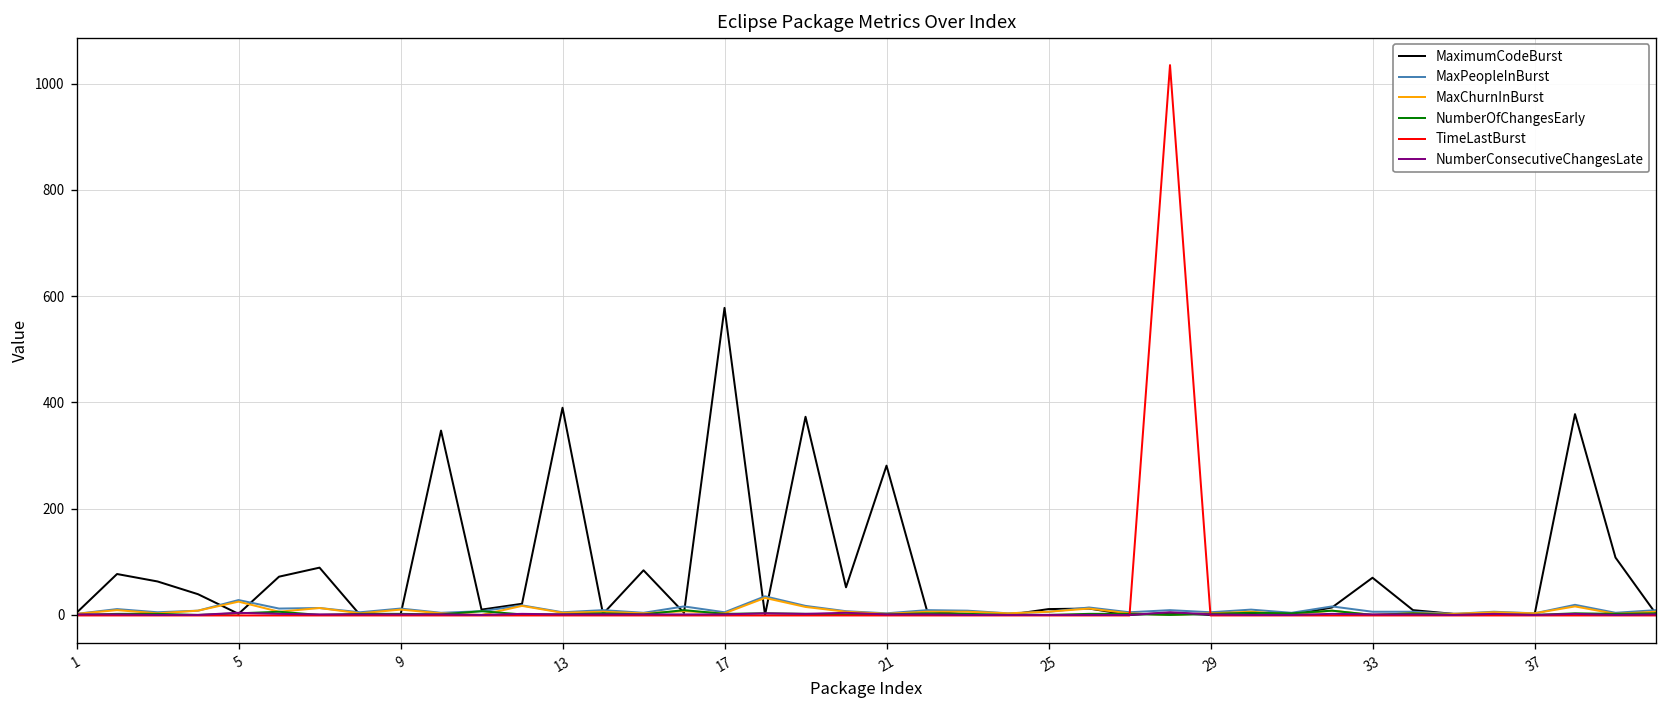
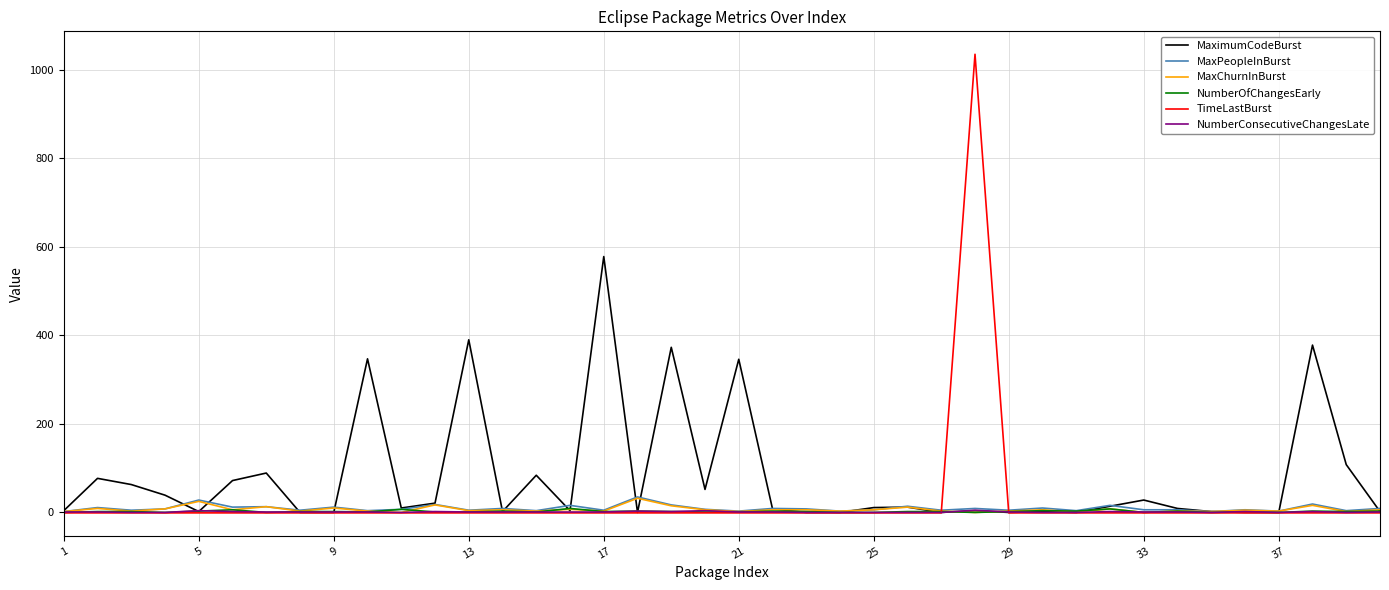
MaximumCodeBurst, 21: 280 -> 350
MaximumCodeBurst, 33: 70 -> 30
